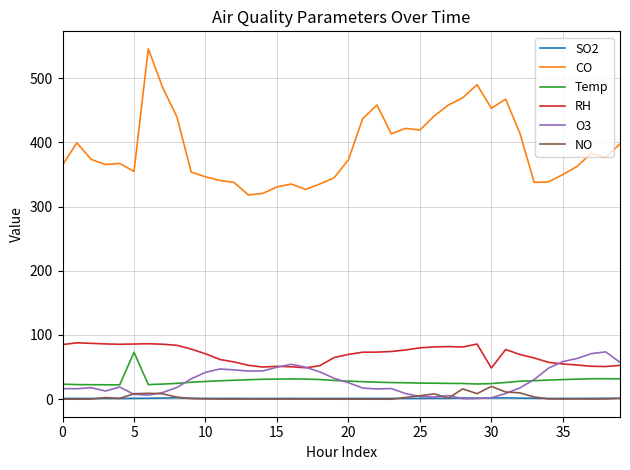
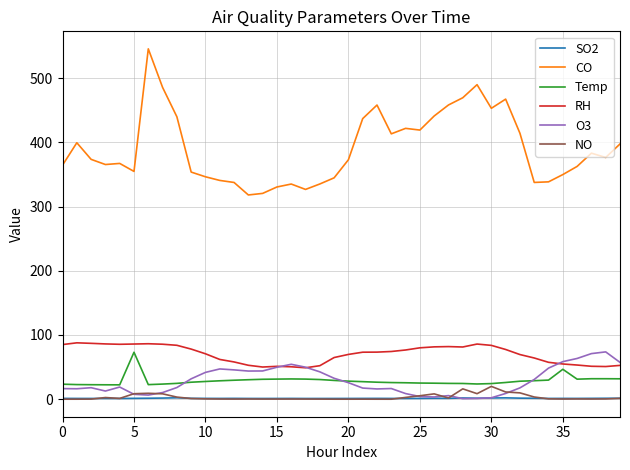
RH, 30: 50 -> 80
Temp, 35: 30 -> 50
